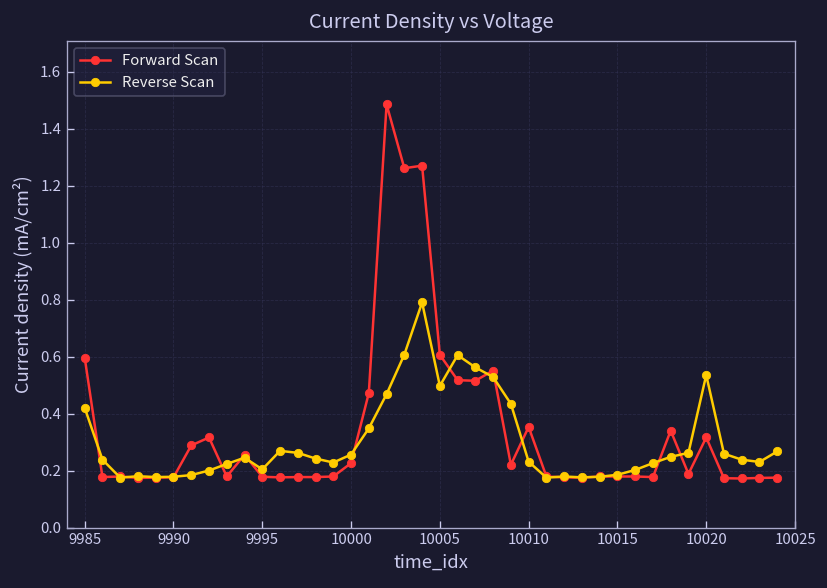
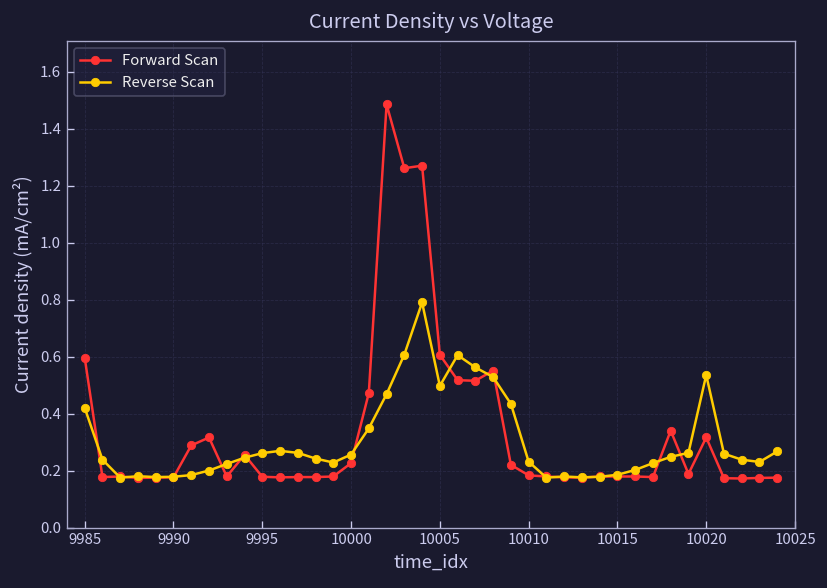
Reverse Scan, 9995: 0.20 -> 0.26
Forward Scan, 10010: 0.35 -> 0.18
